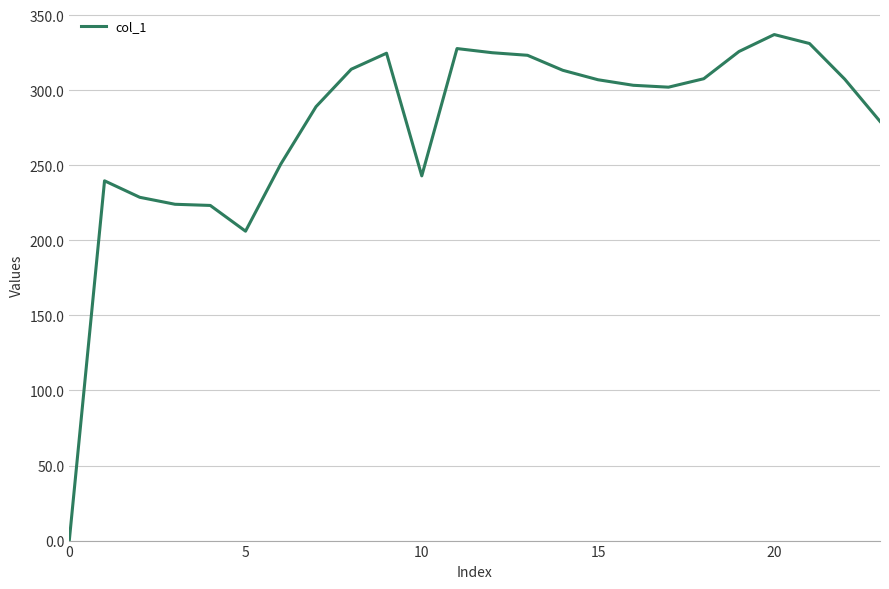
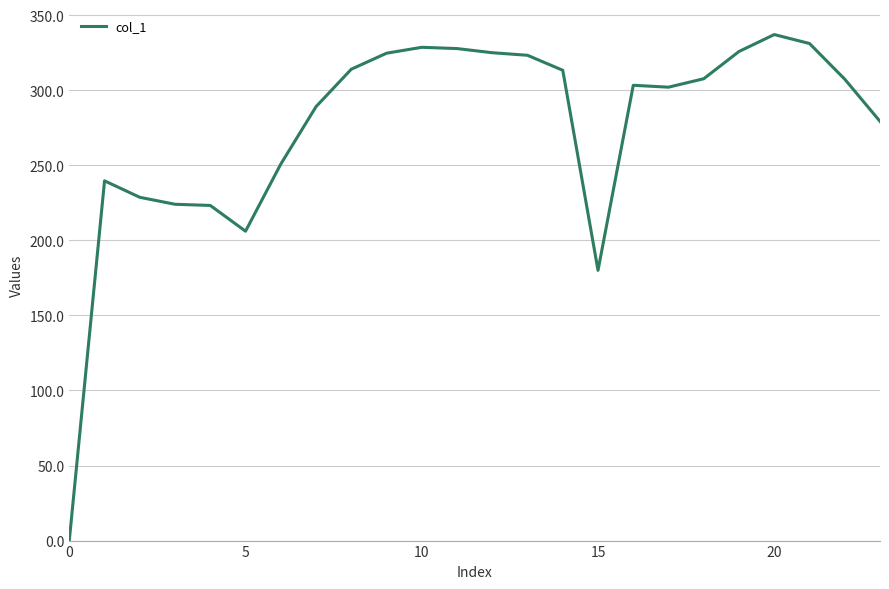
10: 243 -> 329
15: 307 -> 180
